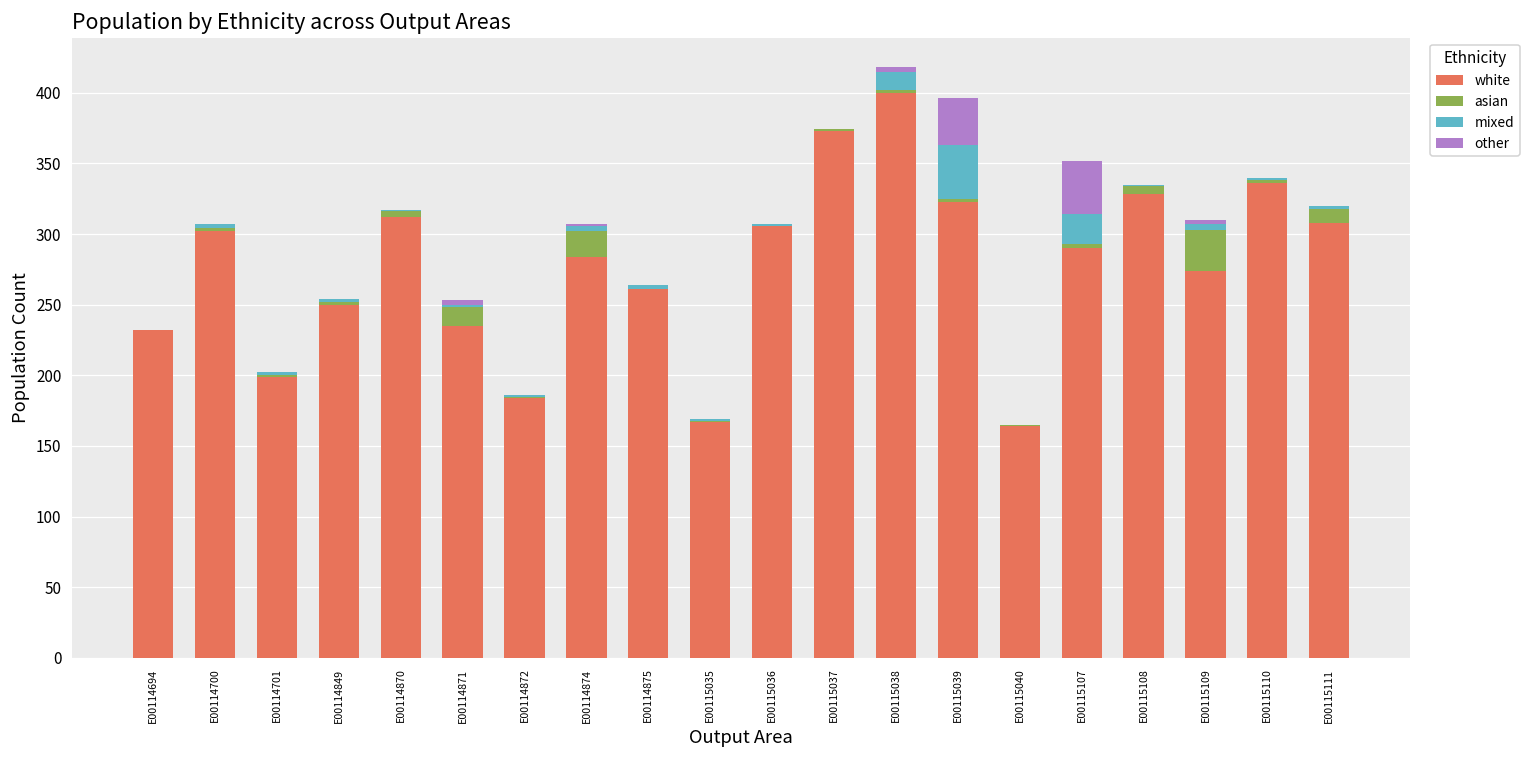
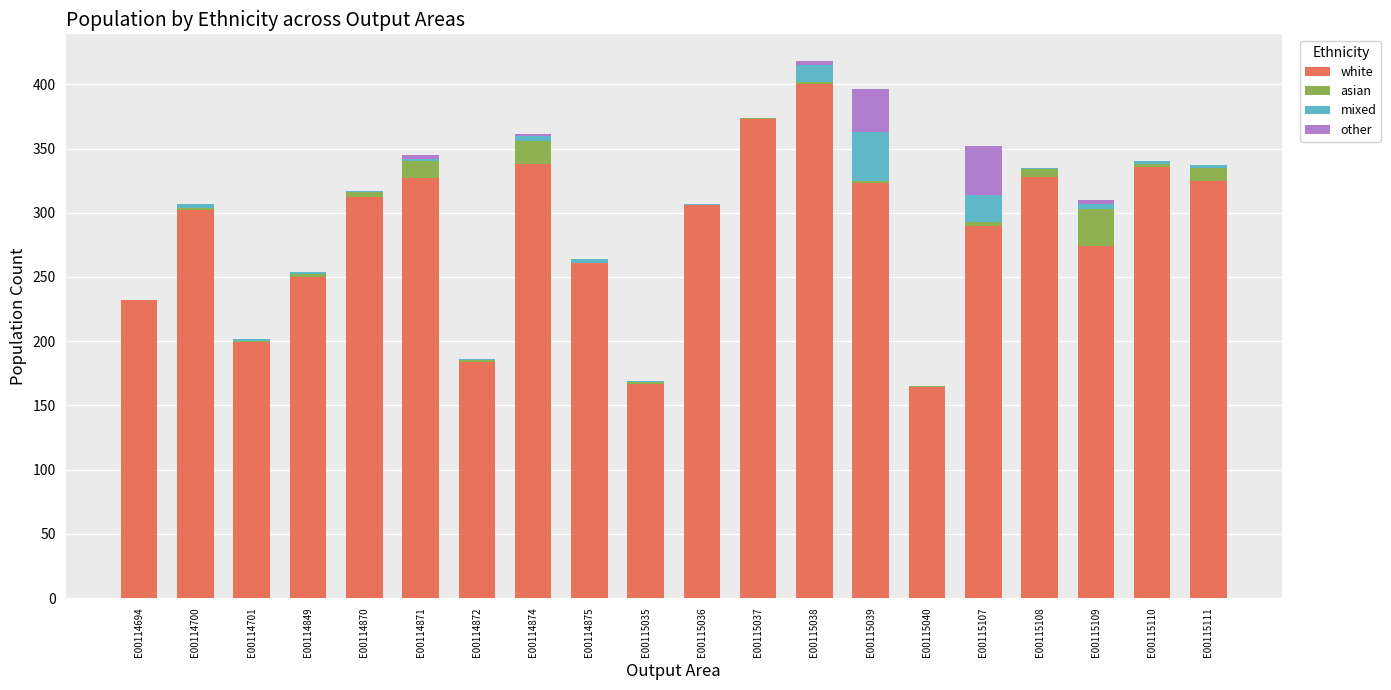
white, E00114871: 235 -> 327
white, E00114874: 284 -> 338
white, E00115111: 308 -> 325
